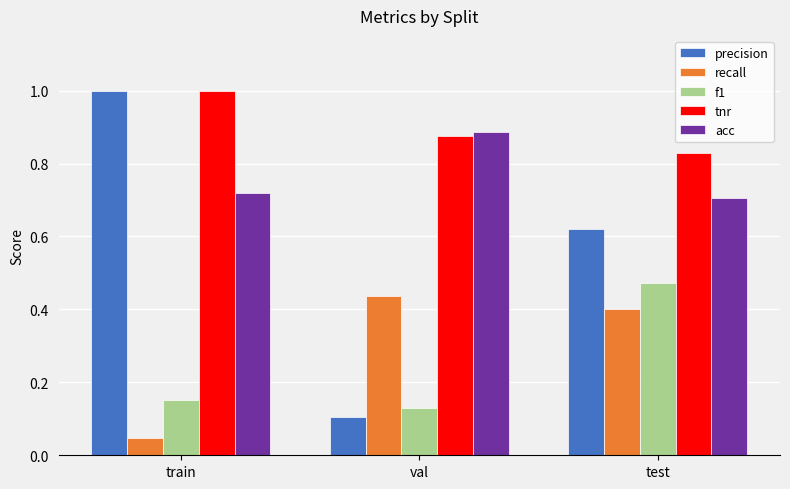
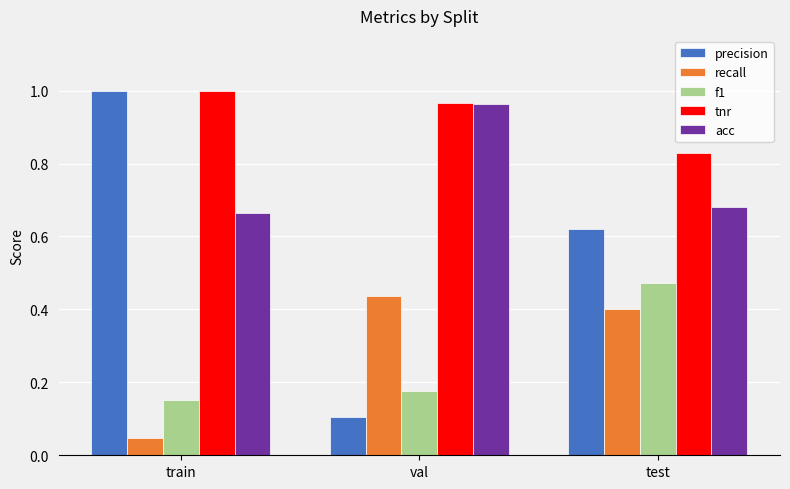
acc, train: 0.72 -> 0.66
f1, val: 0.13 -> 0.18
tnr, val: 0.87 -> 0.97
acc, val: 0.89 -> 0.96
acc, test: 0.71 -> 0.68
